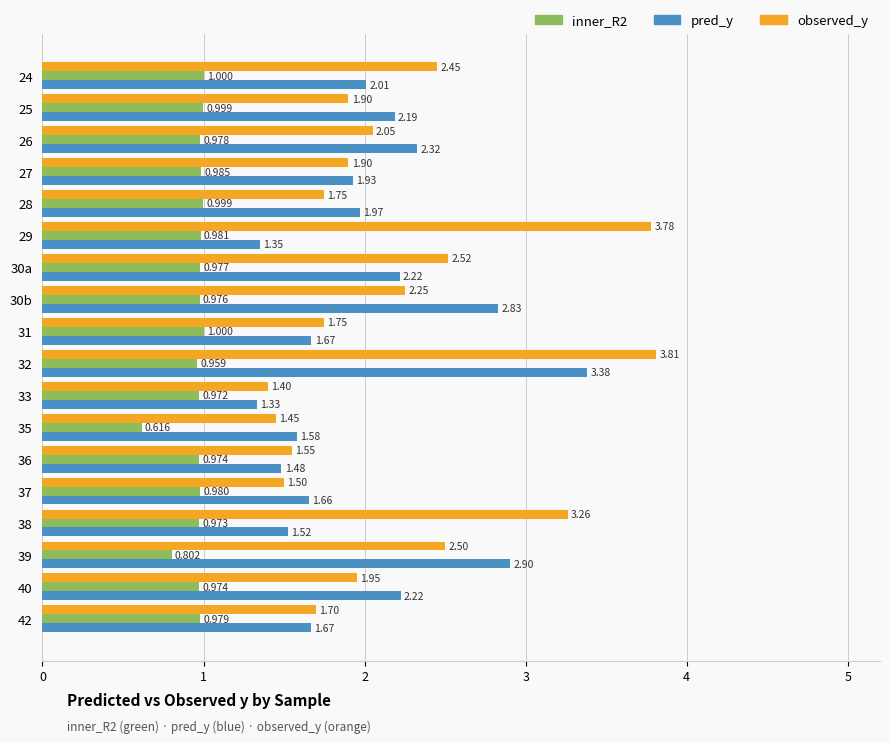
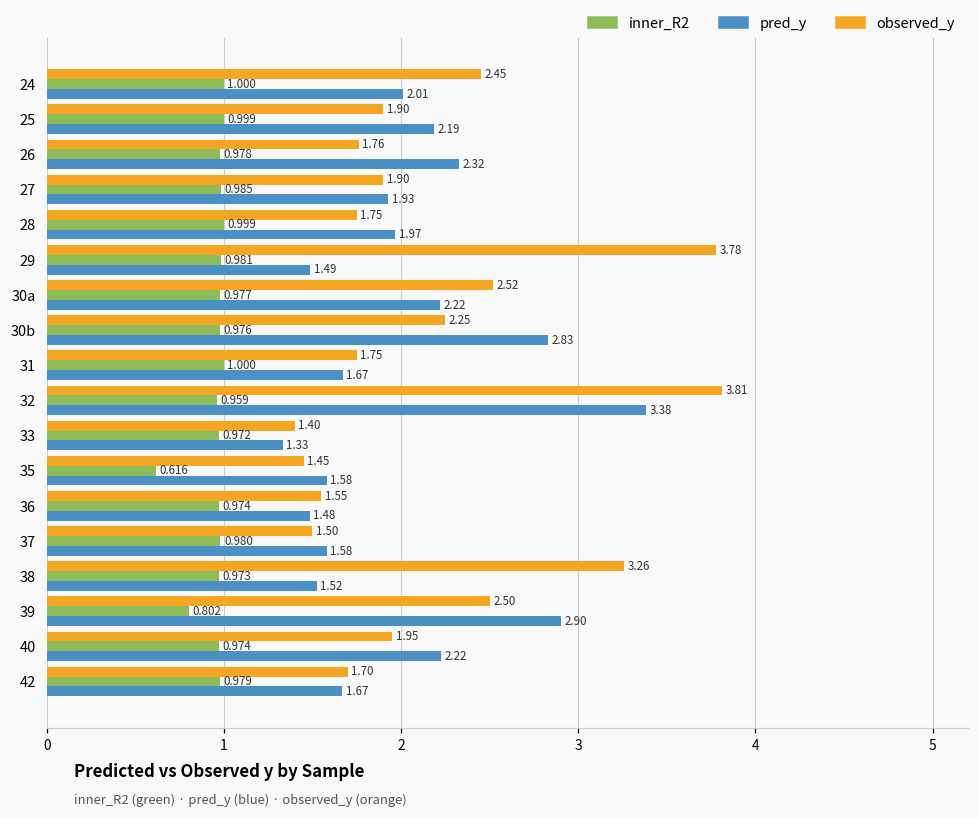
observed_y, 26: 2.05 -> 1.76
pred_y, 29: 1.35 -> 1.49
pred_y, 37: 1.66 -> 1.58
